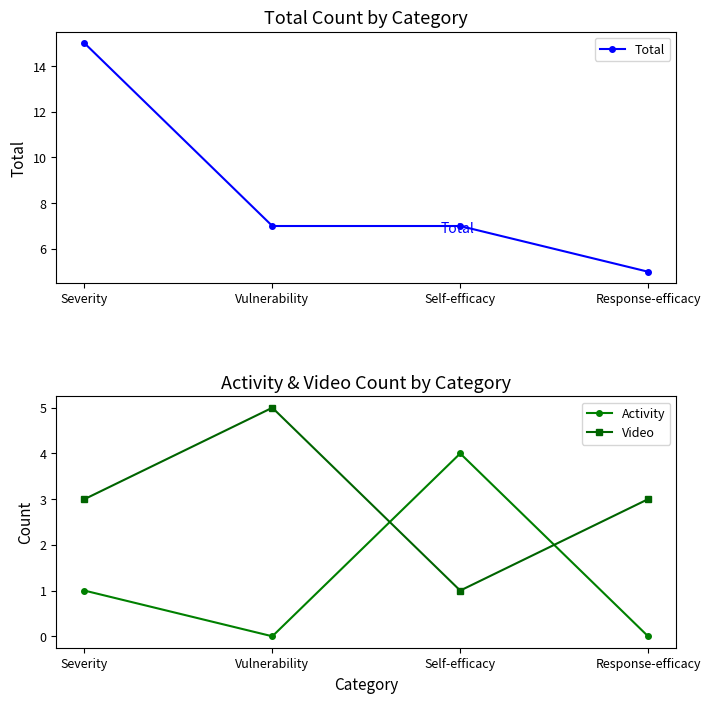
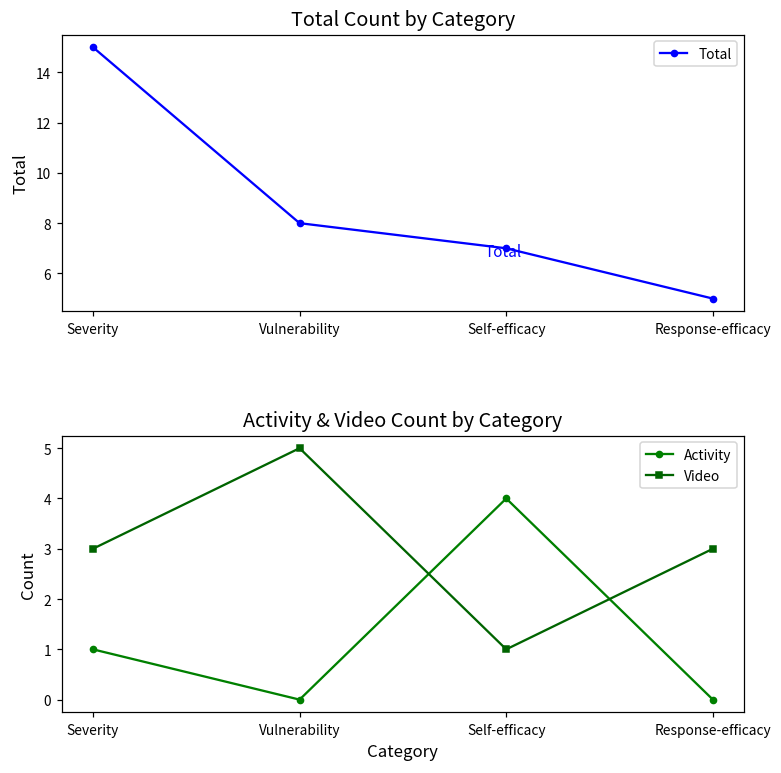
Total Count by Category, Vulnerability: 7 -> 8
